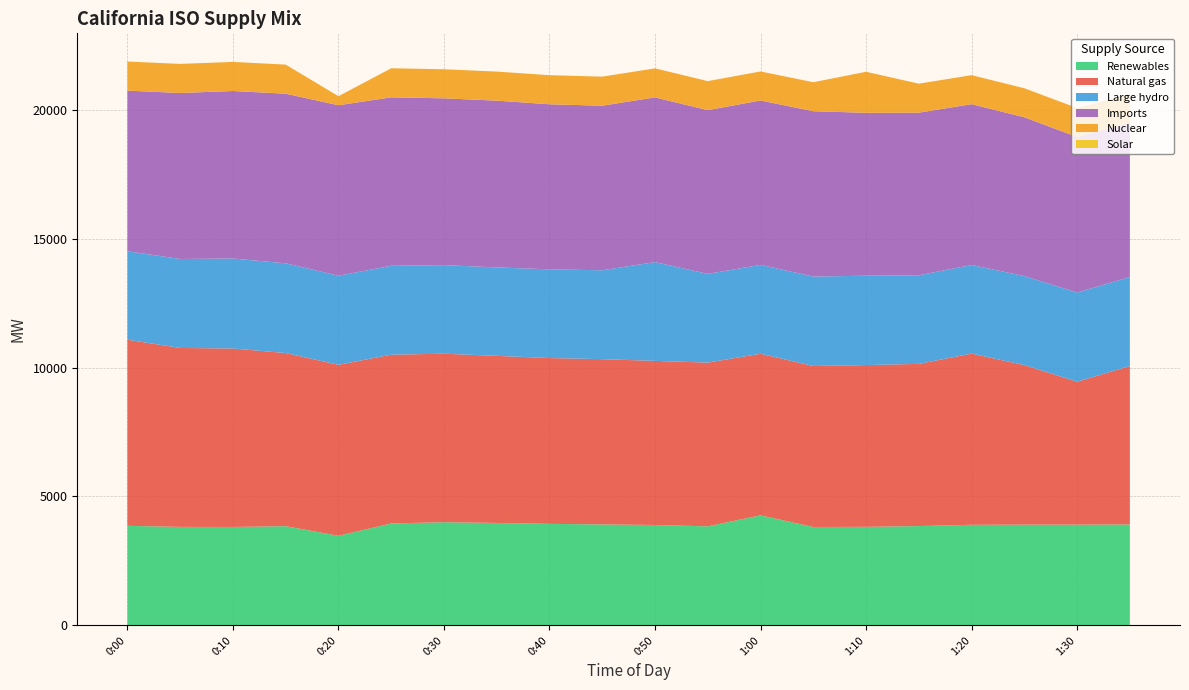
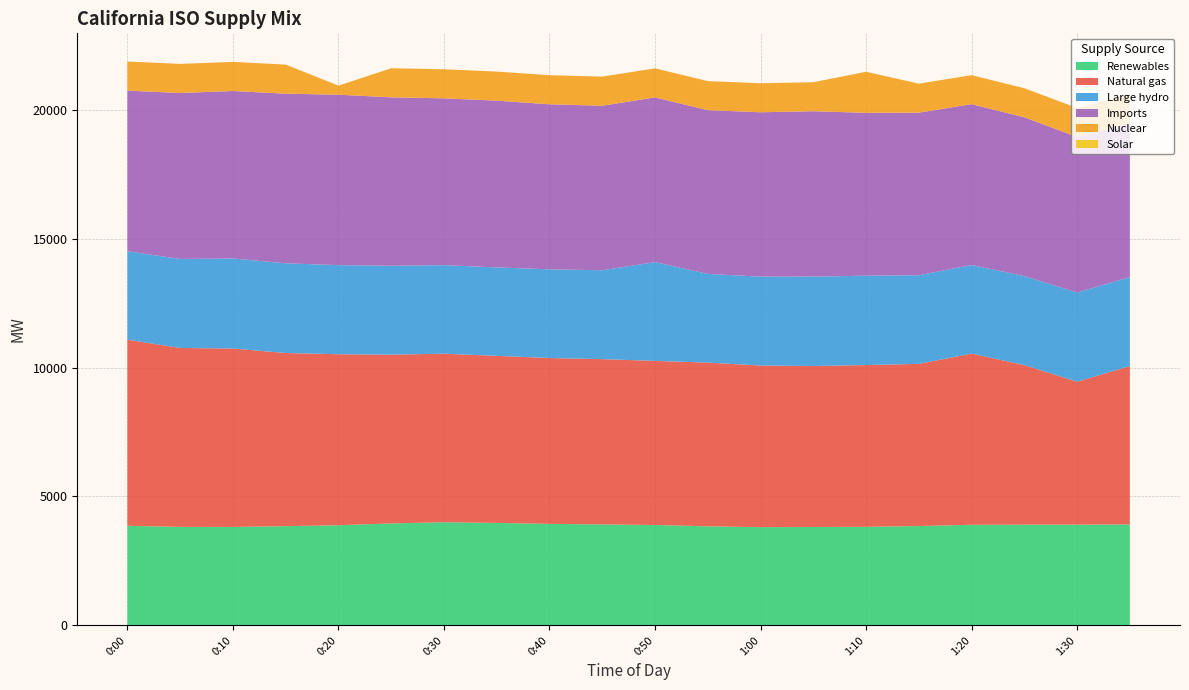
Renewables, 0:20: 3500 -> 3900
Renewables, 1:00: 4300 -> 3800
